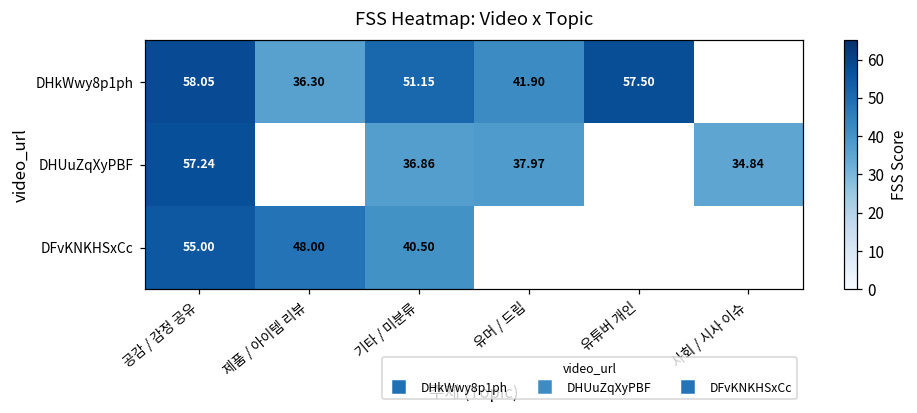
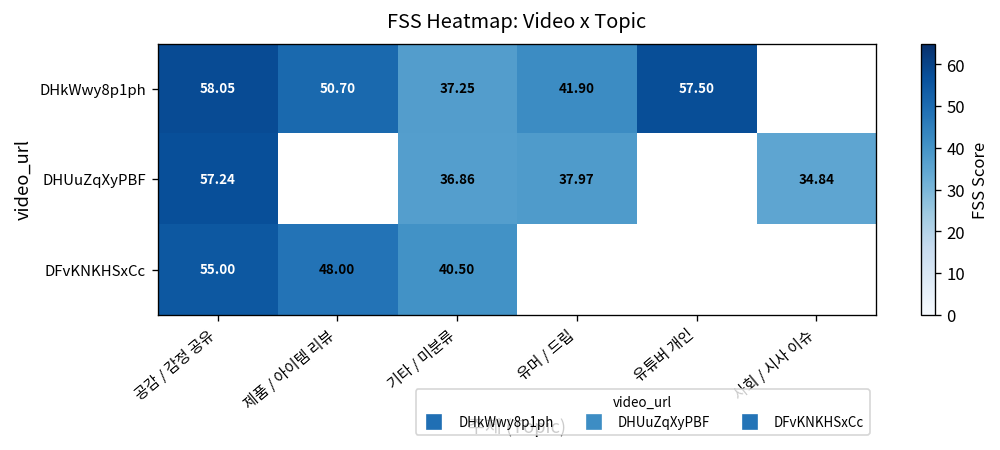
DHkWwy8p1ph, 제품 / 아이템 리뷰: 36.30 -> 50.70
DHkWwy8p1ph, 기타 / 미분류: 51.15 -> 37.25
